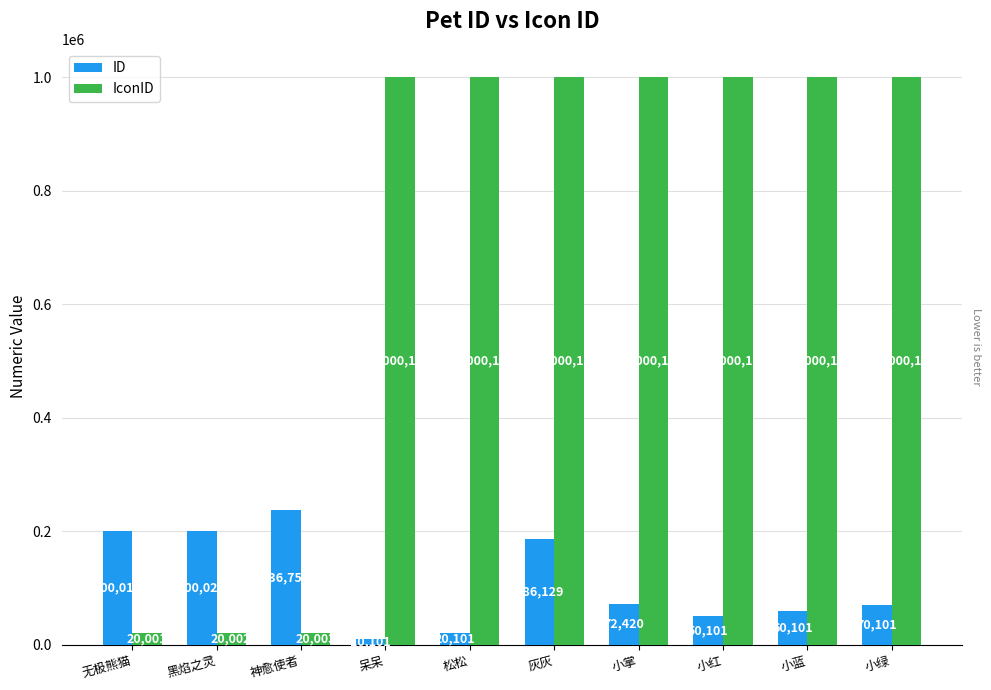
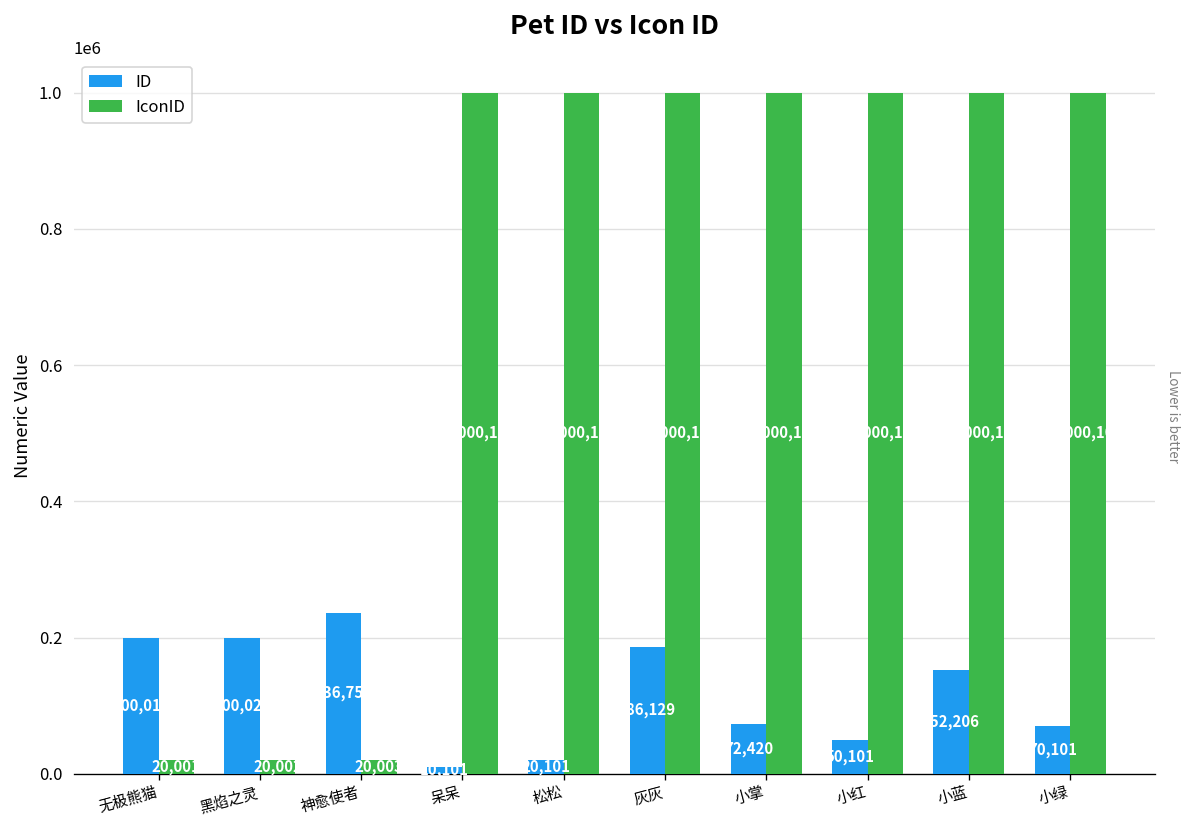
ID, 小蓝: 60,101 -> 152,206
